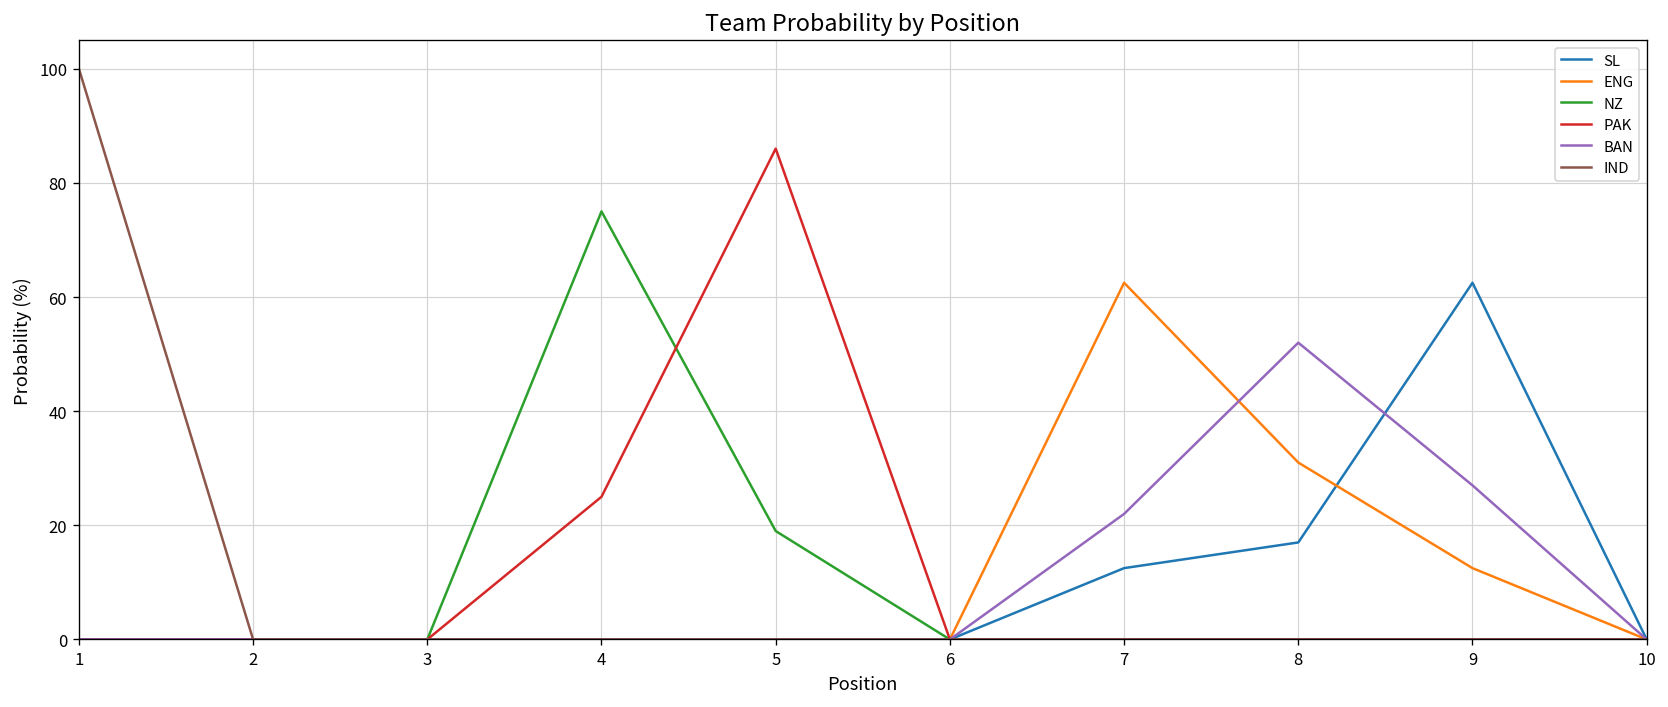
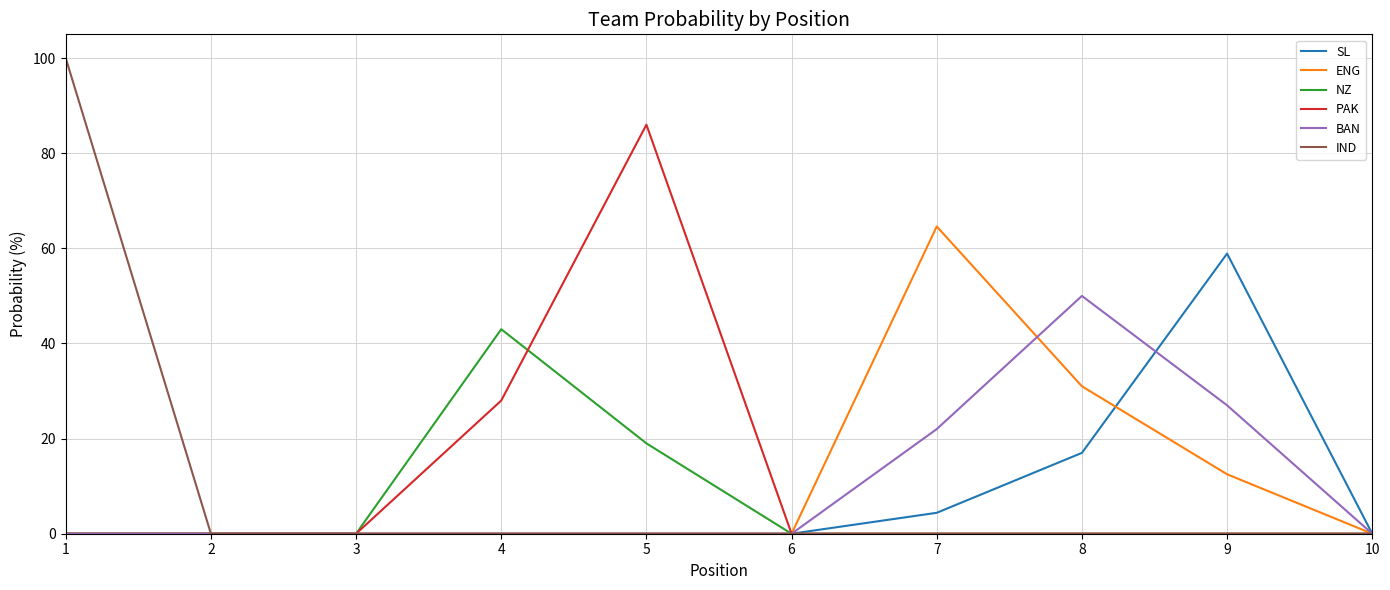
NZ, 4: 75 -> 43
PAK, 4: 25 -> 28
SL, 7: 13 -> 4
ENG, 7: 63 -> 65
BAN, 8: 52 -> 50
SL, 9: 63 -> 59
